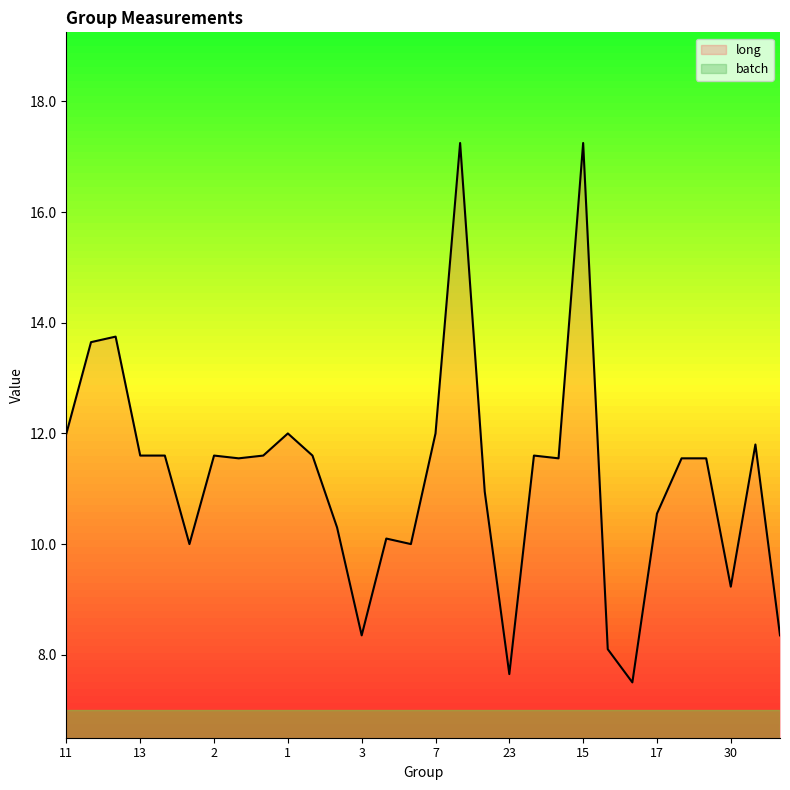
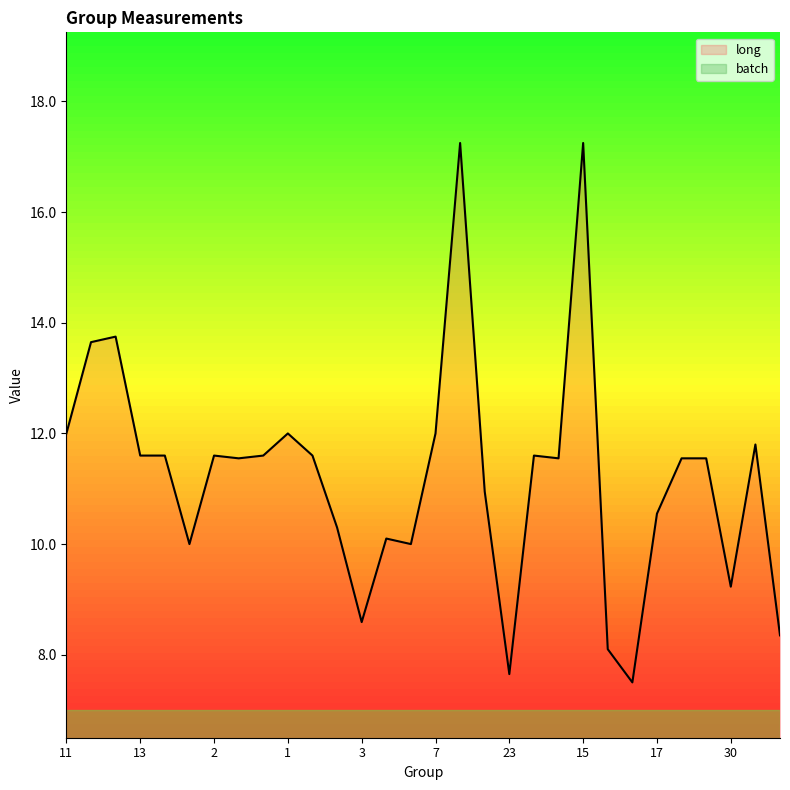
long, 3: 8.4 -> 8.6
